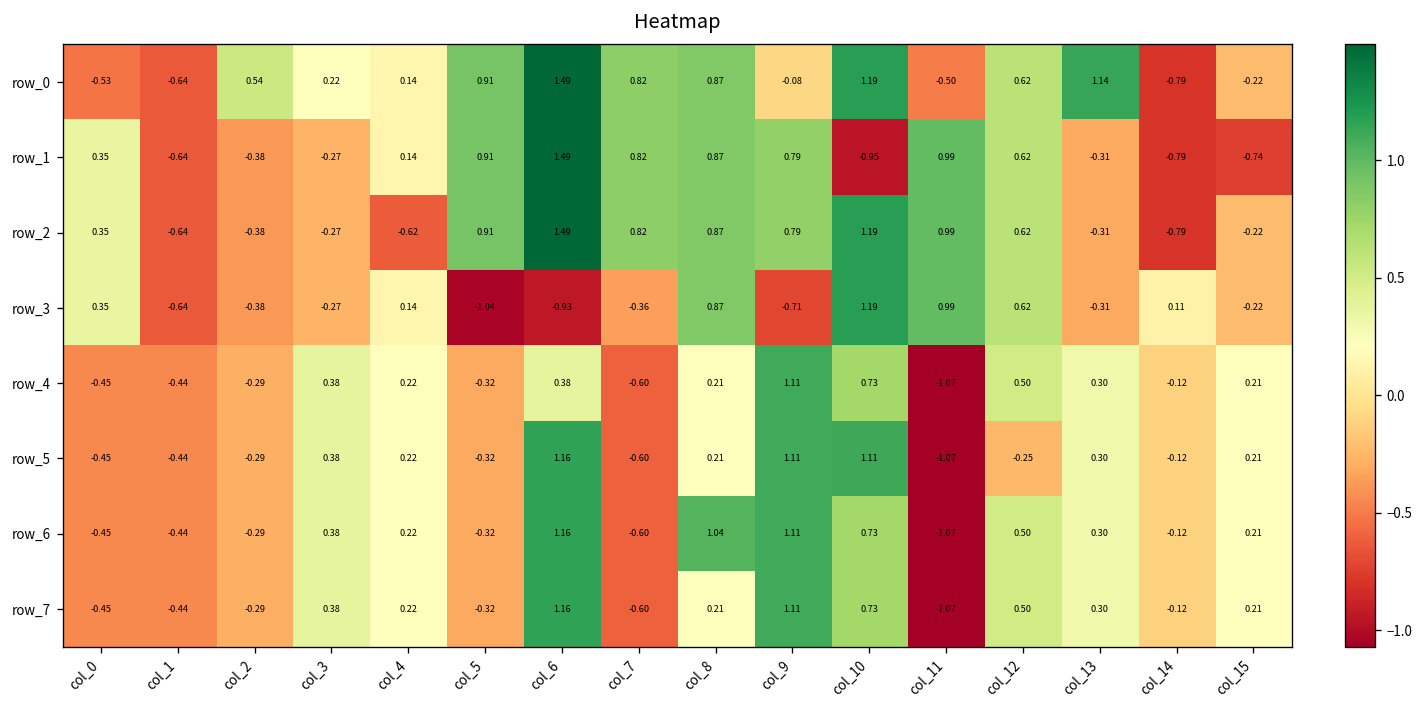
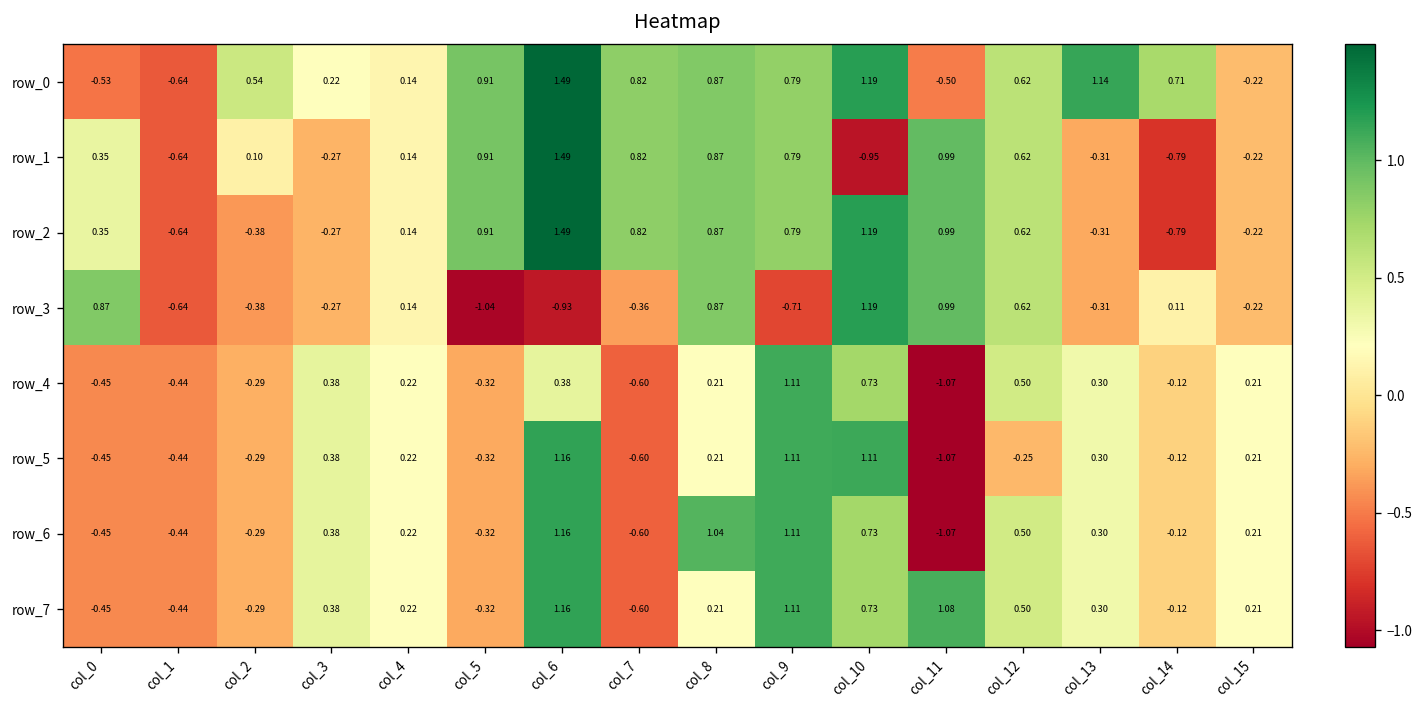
row_0, col_9: -0.08 -> 0.79
row_0, col_14: -0.79 -> 0.71
row_1, col_2: -0.38 -> 0.10
row_1, col_15: -0.74 -> -0.22
row_2, col_4: -0.62 -> 0.14
row_3, col_0: 0.35 -> 0.87
row_7, col_11: -1.07 -> 1.08
